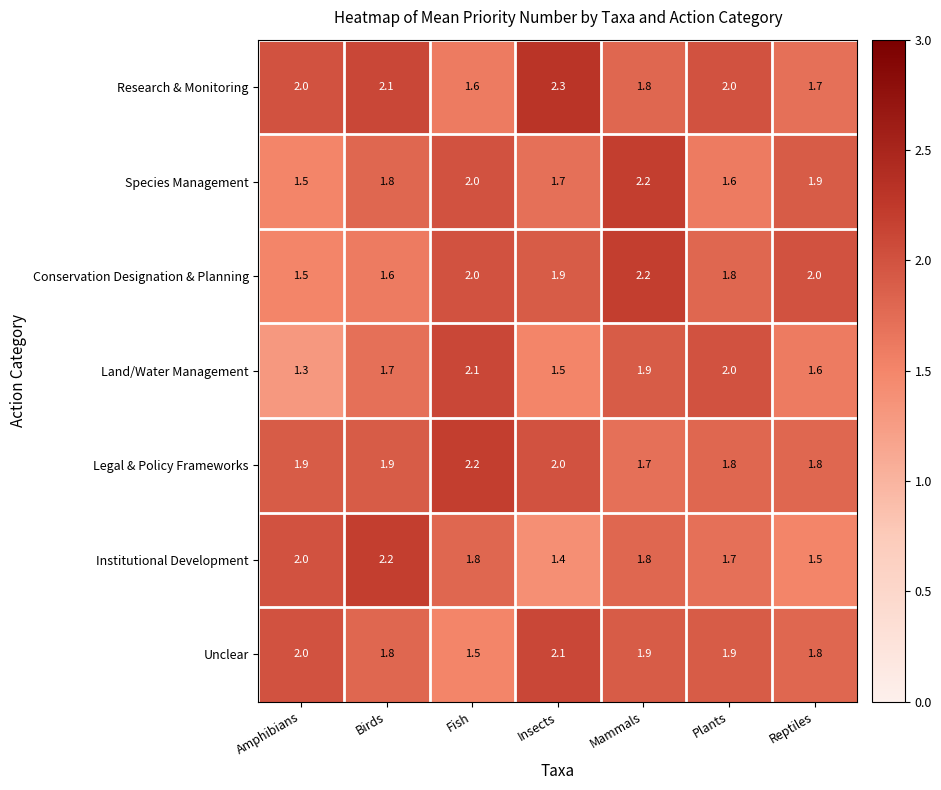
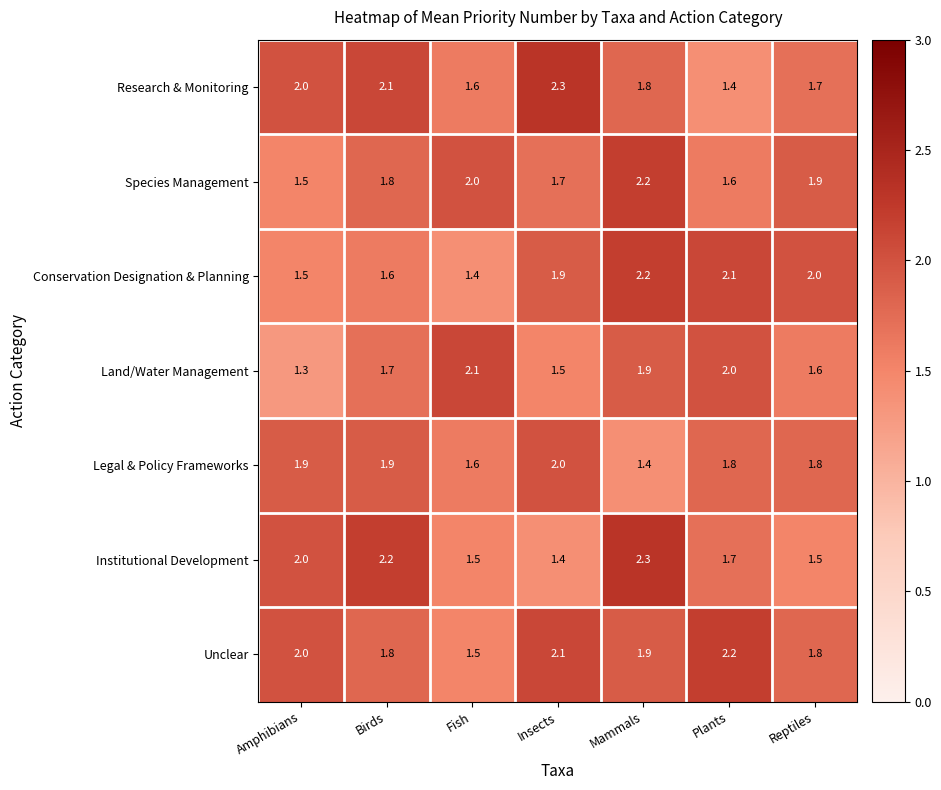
Research & Monitoring, Plants: 2.0 -> 1.4
Conservation Designation & Planning, Fish: 2.0 -> 1.4
Conservation Designation & Planning, Plants: 1.8 -> 2.1
Legal & Policy Frameworks, Fish: 2.2 -> 1.6
Legal & Policy Frameworks, Mammals: 1.7 -> 1.4
Institutional Development, Fish: 1.8 -> 1.5
Institutional Development, Mammals: 1.8 -> 2.3
Unclear, Plants: 1.9 -> 2.2
